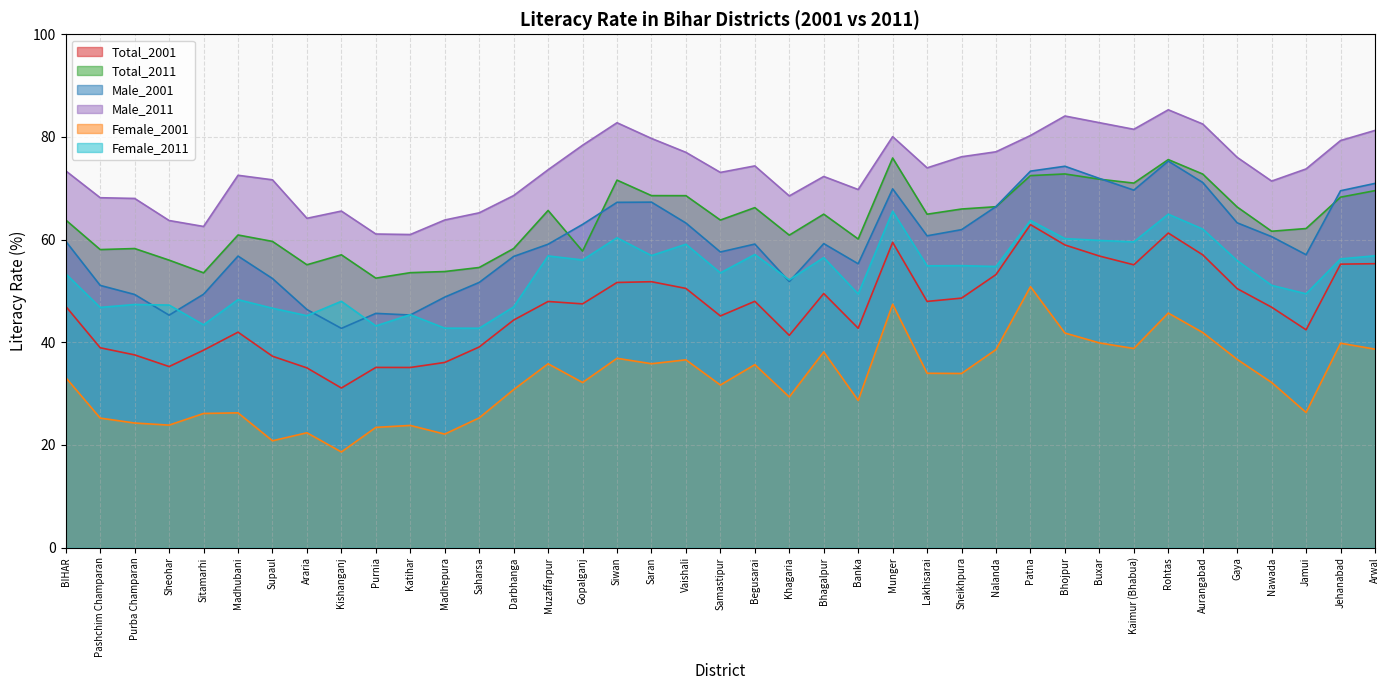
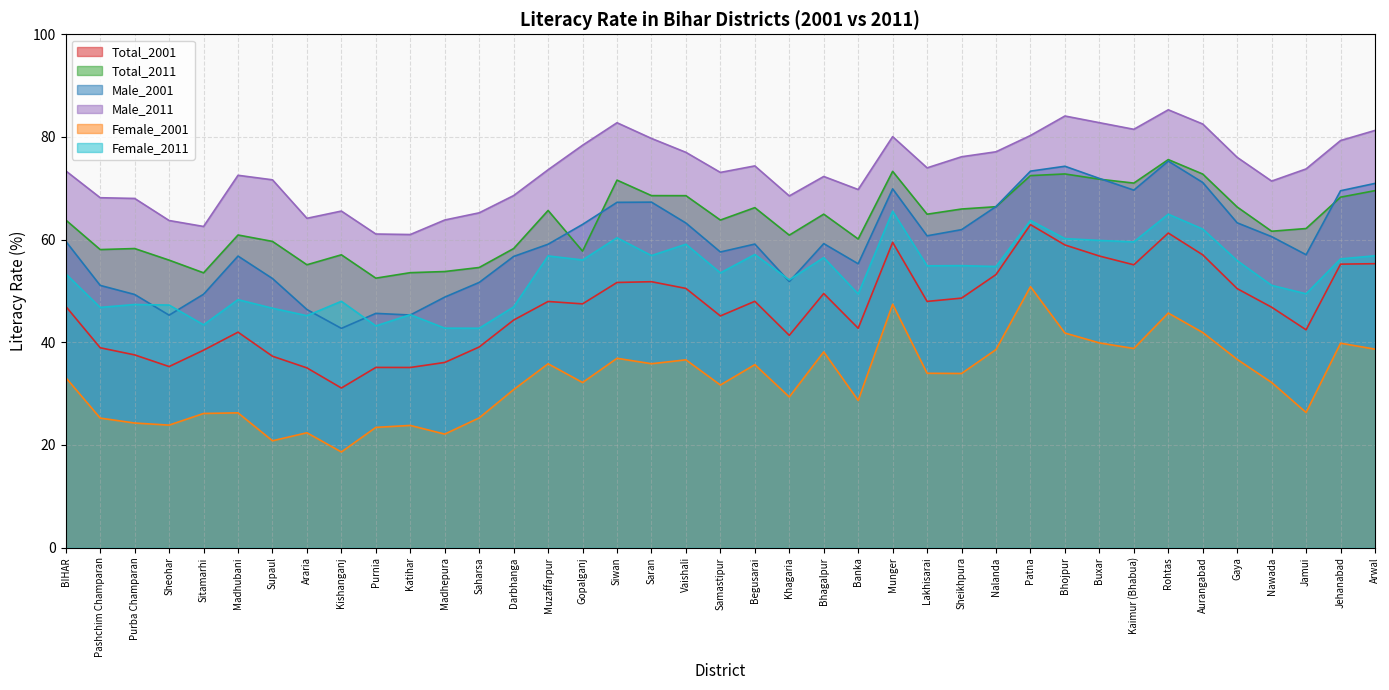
Total_2011, Munger: 76 -> 73
